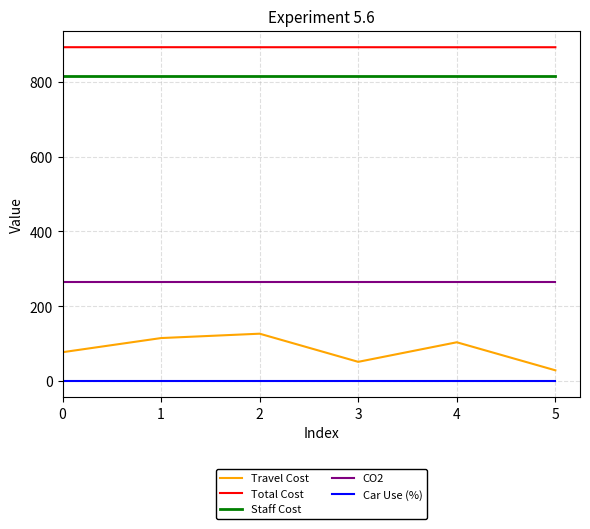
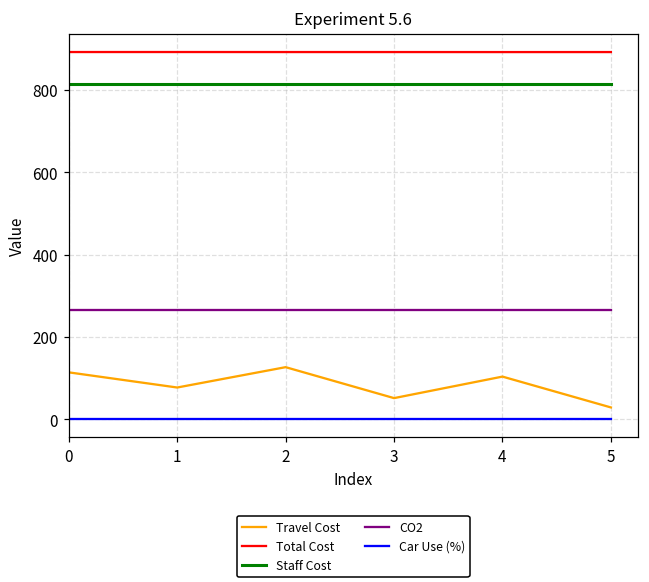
Travel Cost, 0: 80 -> 110
Travel Cost, 1: 120 -> 80
